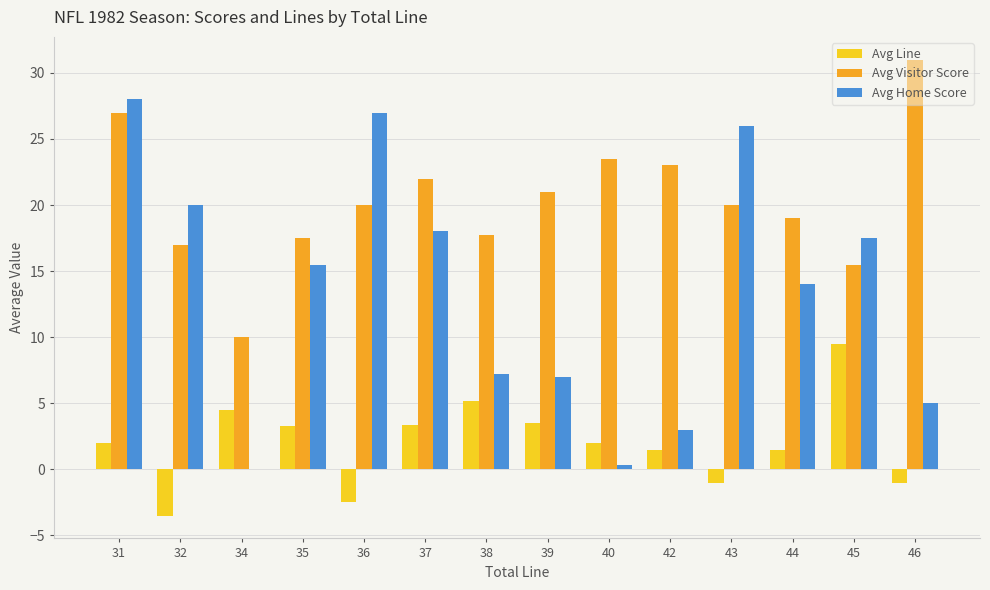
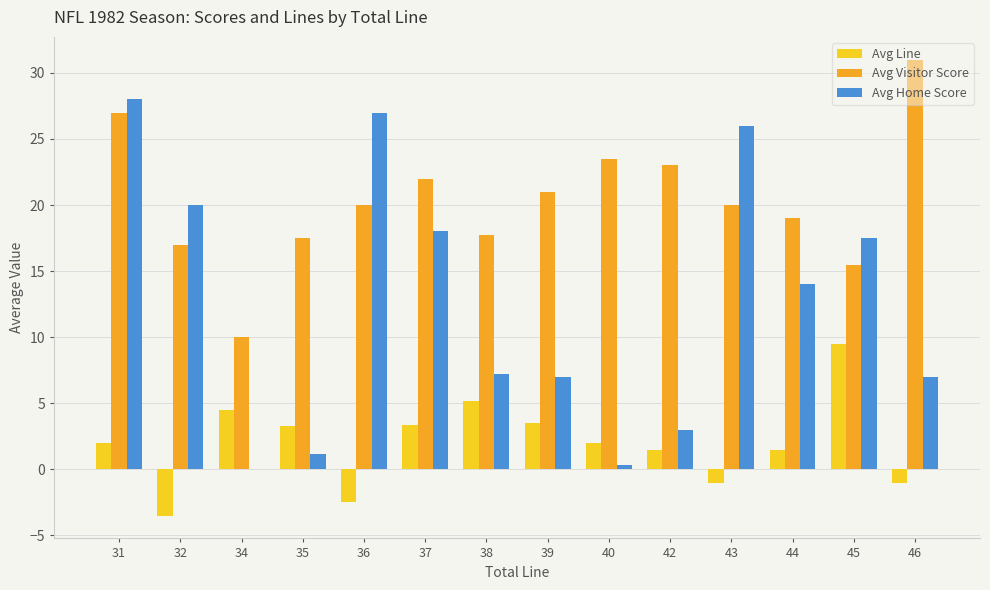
Avg Home Score, 35: 15.5 -> 1.2
Avg Home Score, 46: 5 -> 7
